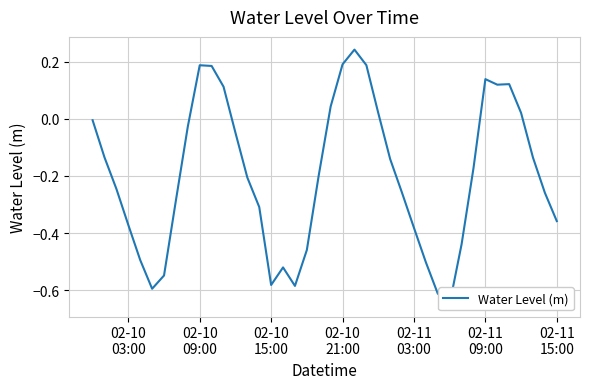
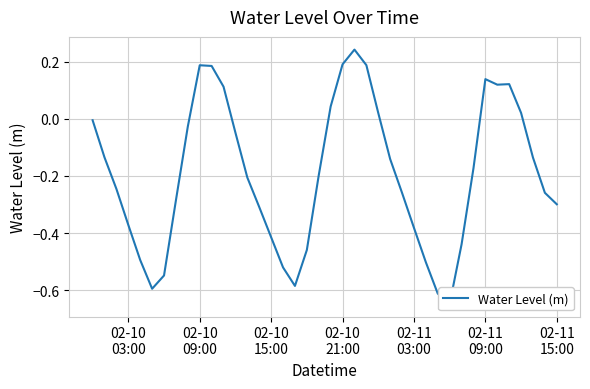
02-10 15:00: -0.58 -> -0.41
02-11 15:00: -0.36 -> -0.30
